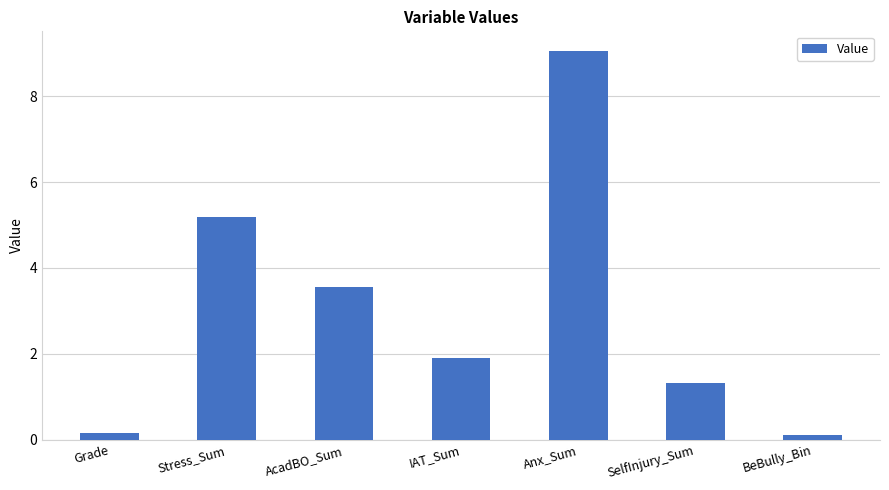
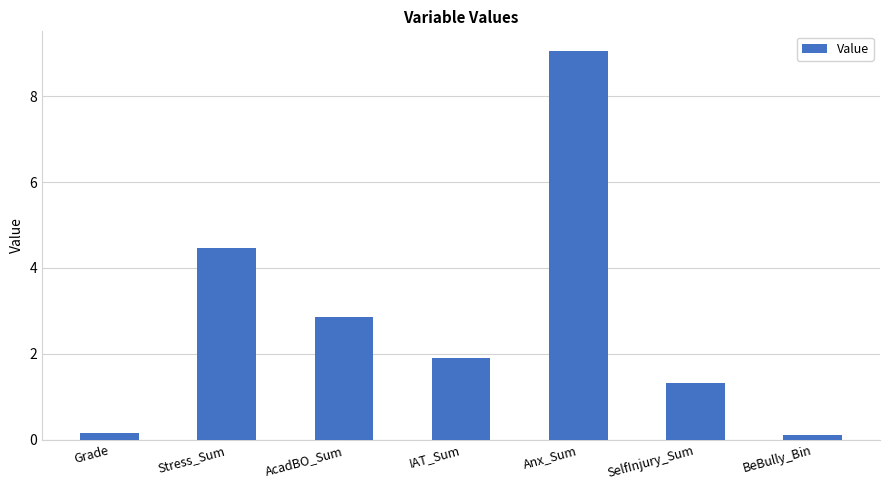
Stress_Sum: 5.2 -> 4.5
AcadBO_Sum: 3.6 -> 2.9
